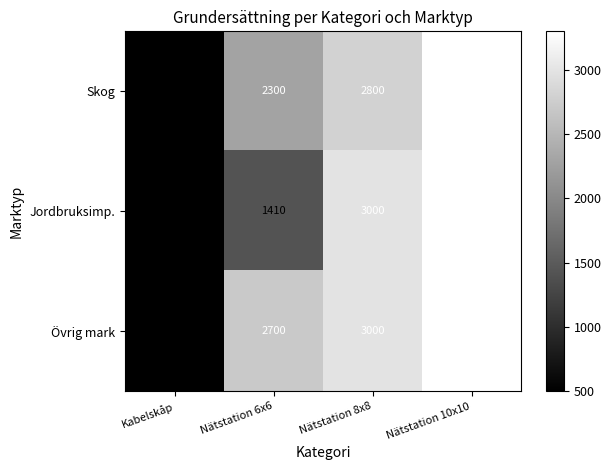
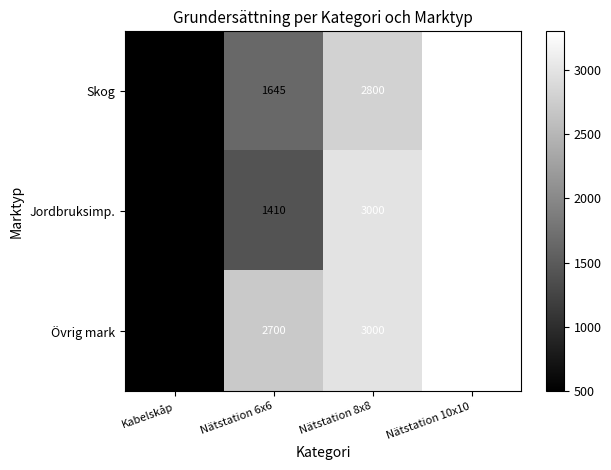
Skog, Nätstation 6x6: 2300 -> 1645
